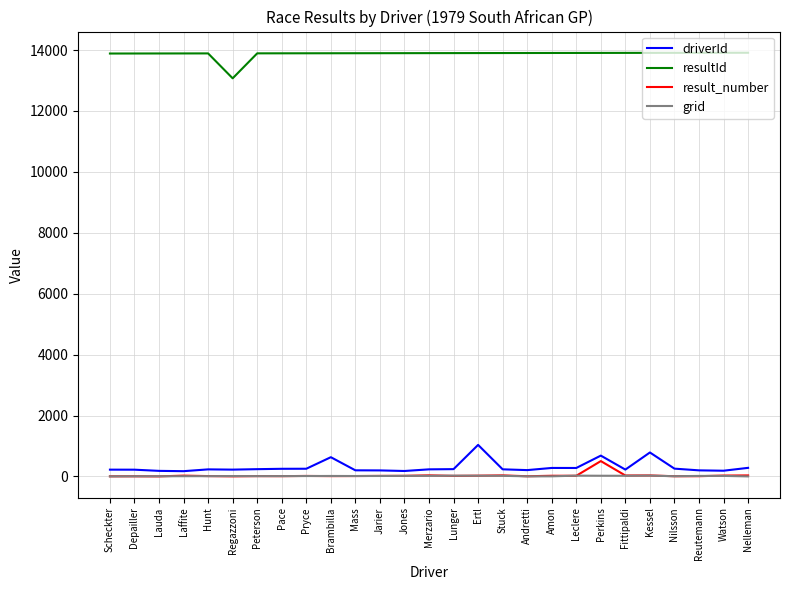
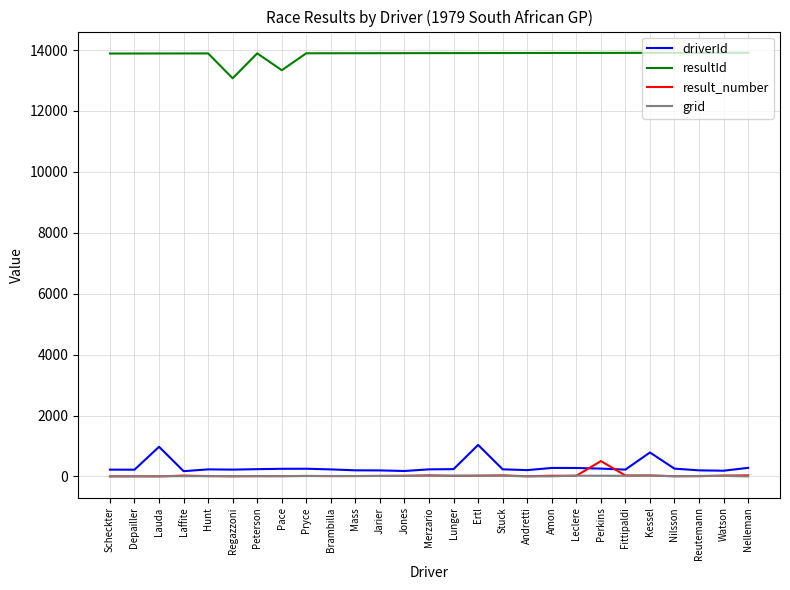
driverId, Lauda: 200 -> 1000
resultId, Pace: 13900 -> 13300
driverId, Brambilla: 600 -> 200
driverId, Perkins: 700 -> 300
